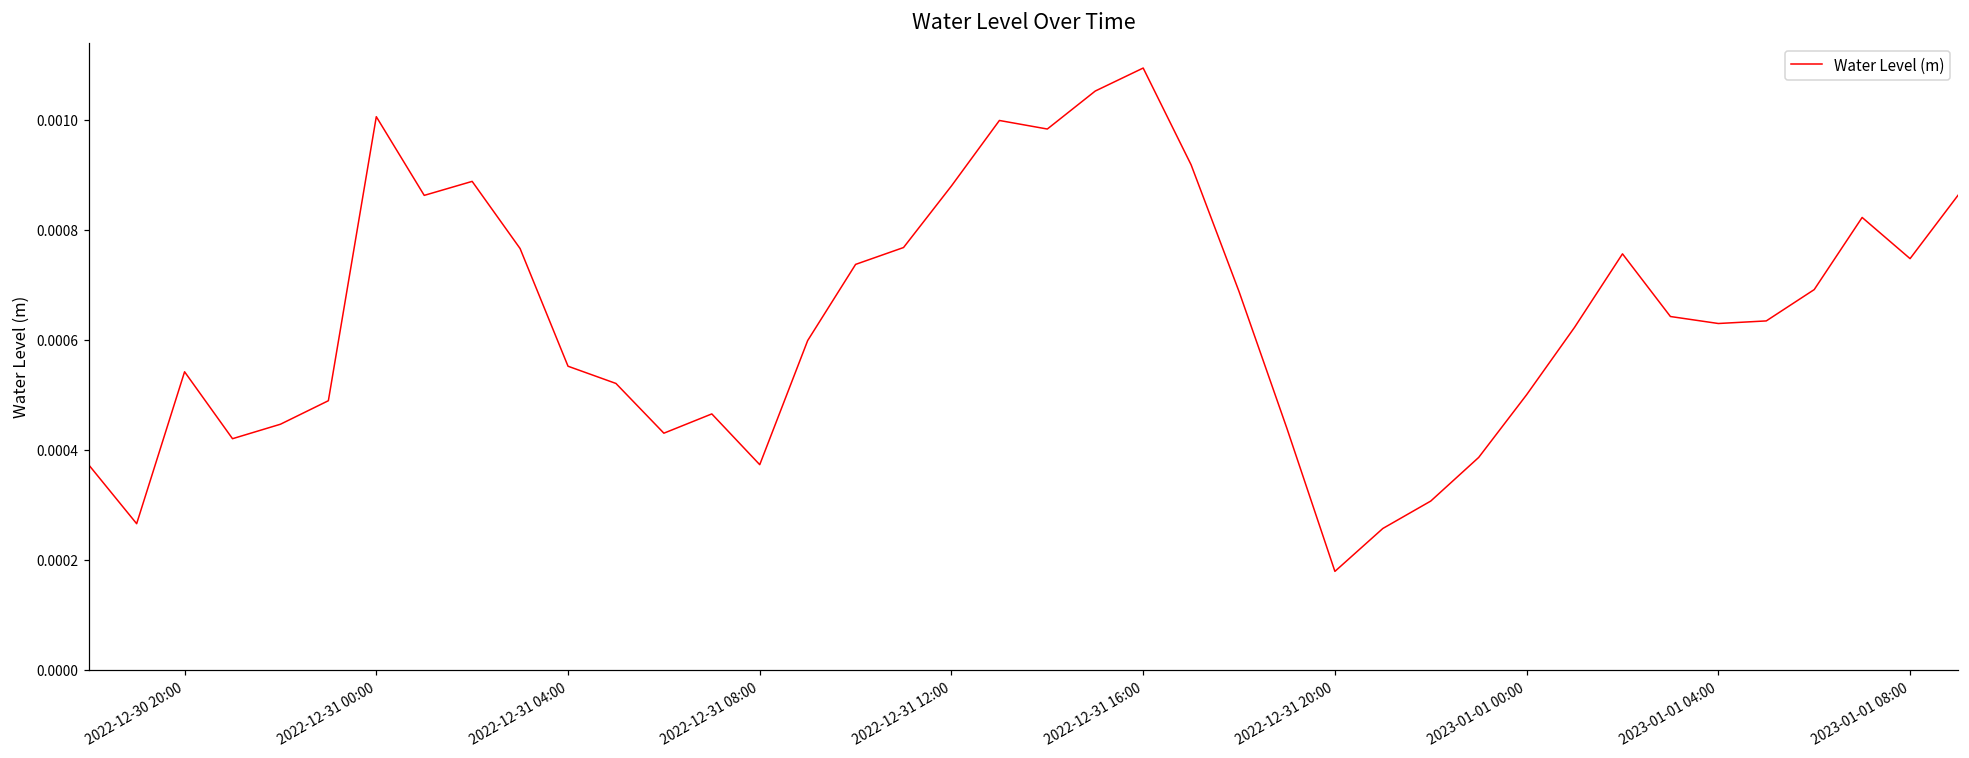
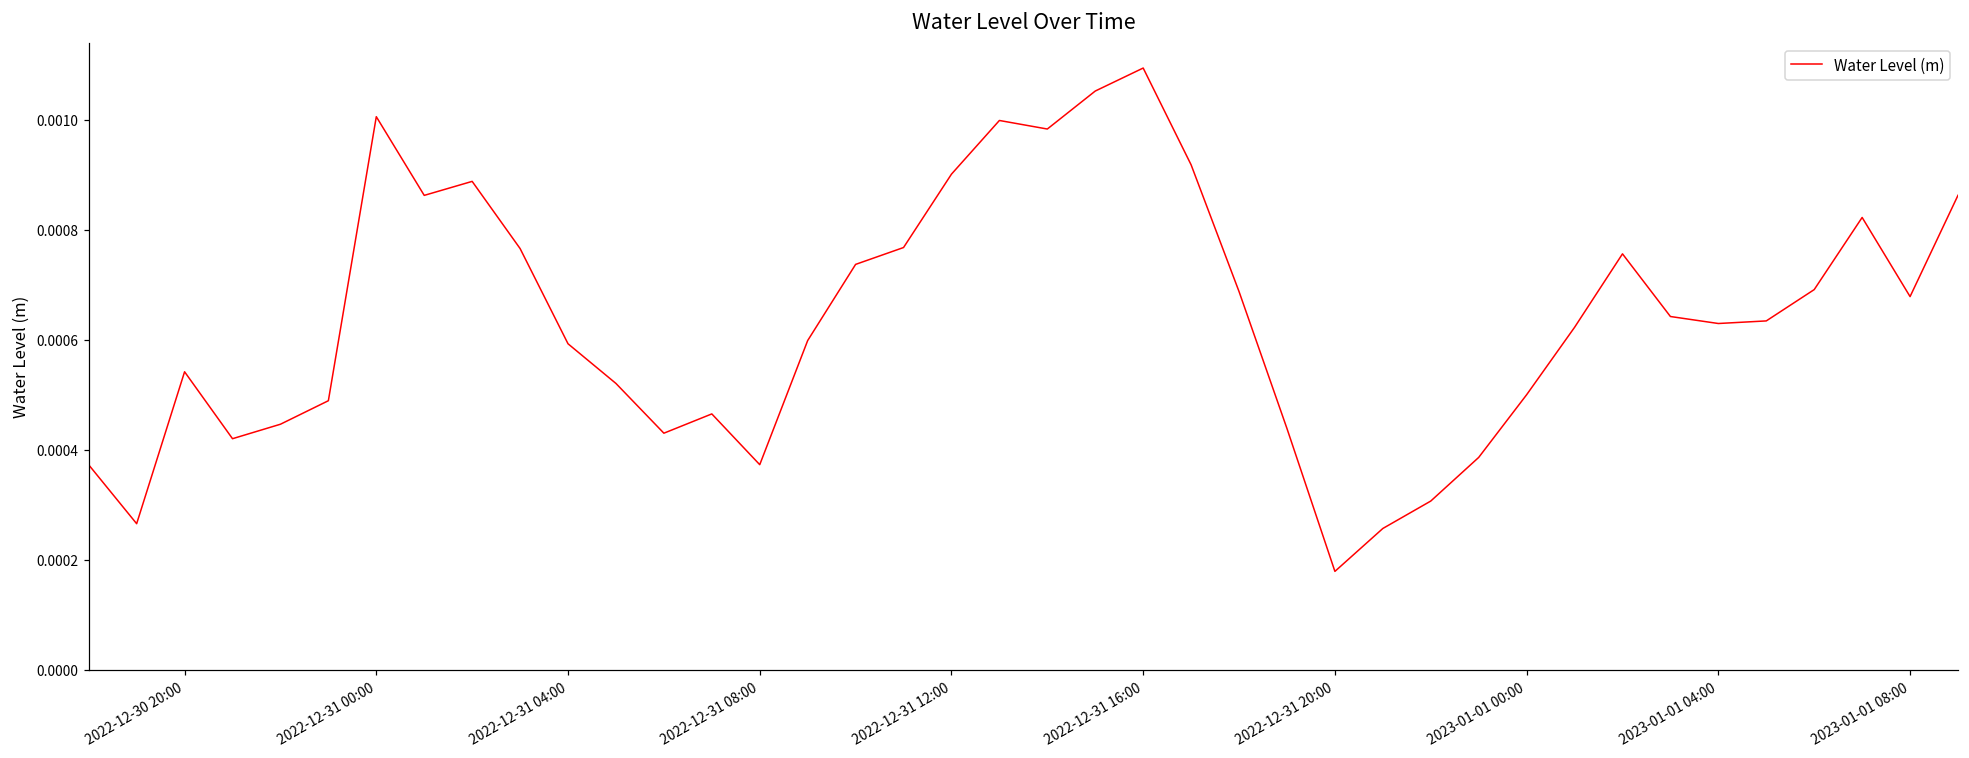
2022-12-31 04:00: 0.00055 -> 0.00059
2022-12-31 12:00: 0.00088 -> 0.00090
2023-01-01 08:00: 0.00075 -> 0.00068
